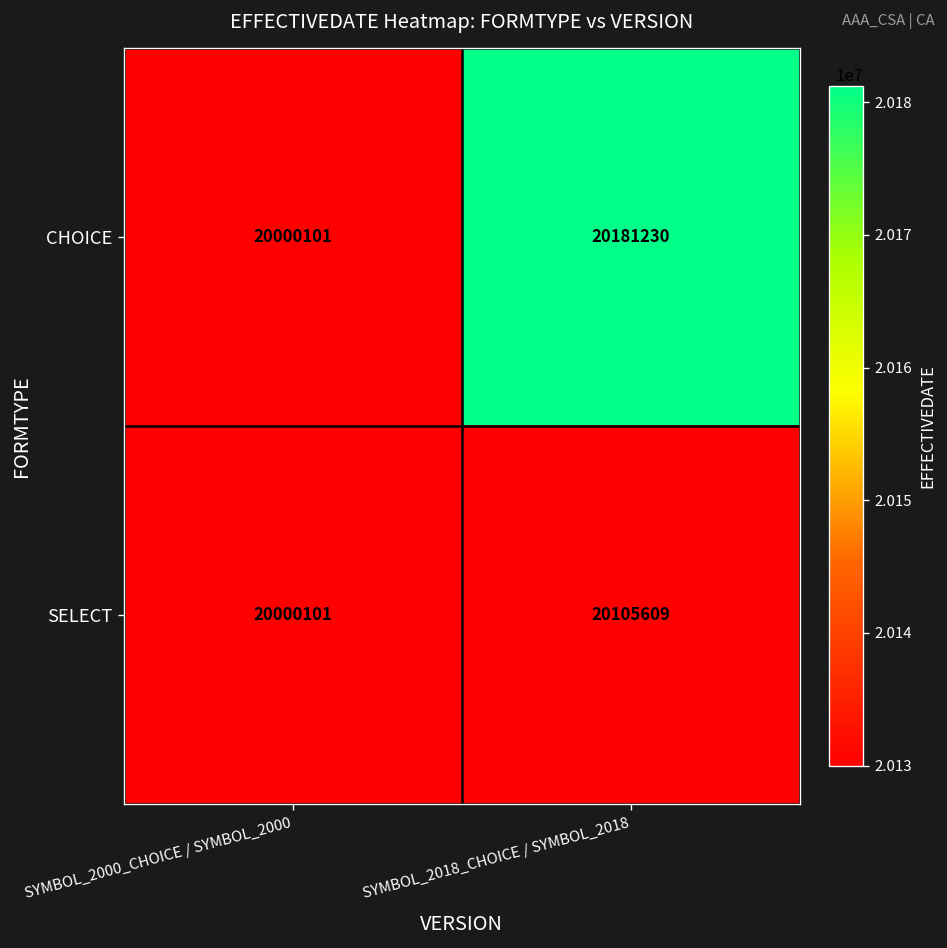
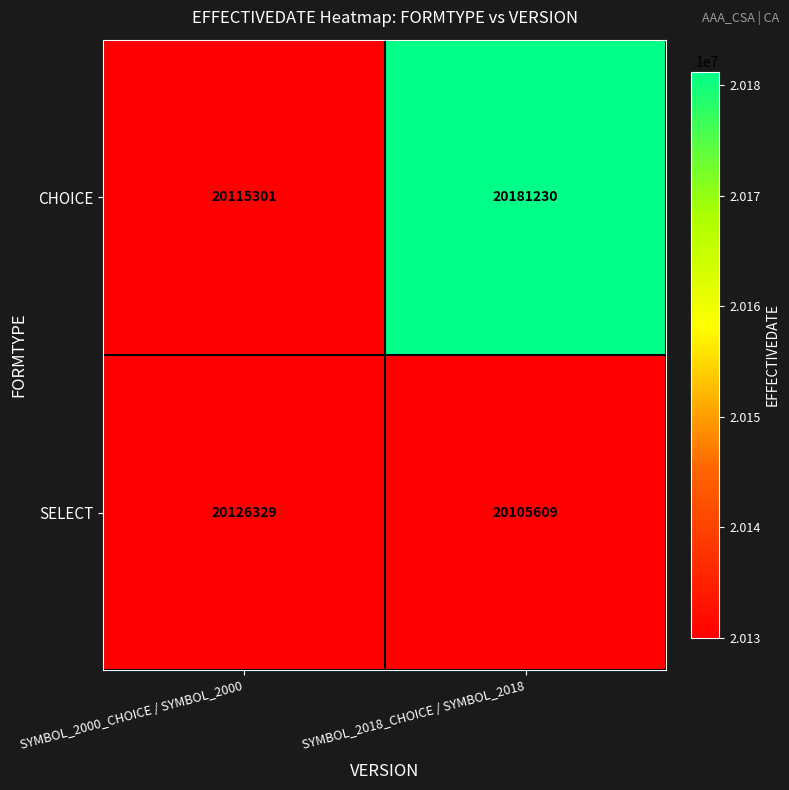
CHOICE, SYMBOL_2000_CHOICE / SYMBOL_2000: 20000101 -> 20115301
SELECT, SYMBOL_2000_CHOICE / SYMBOL_2000: 20000101 -> 20126329
